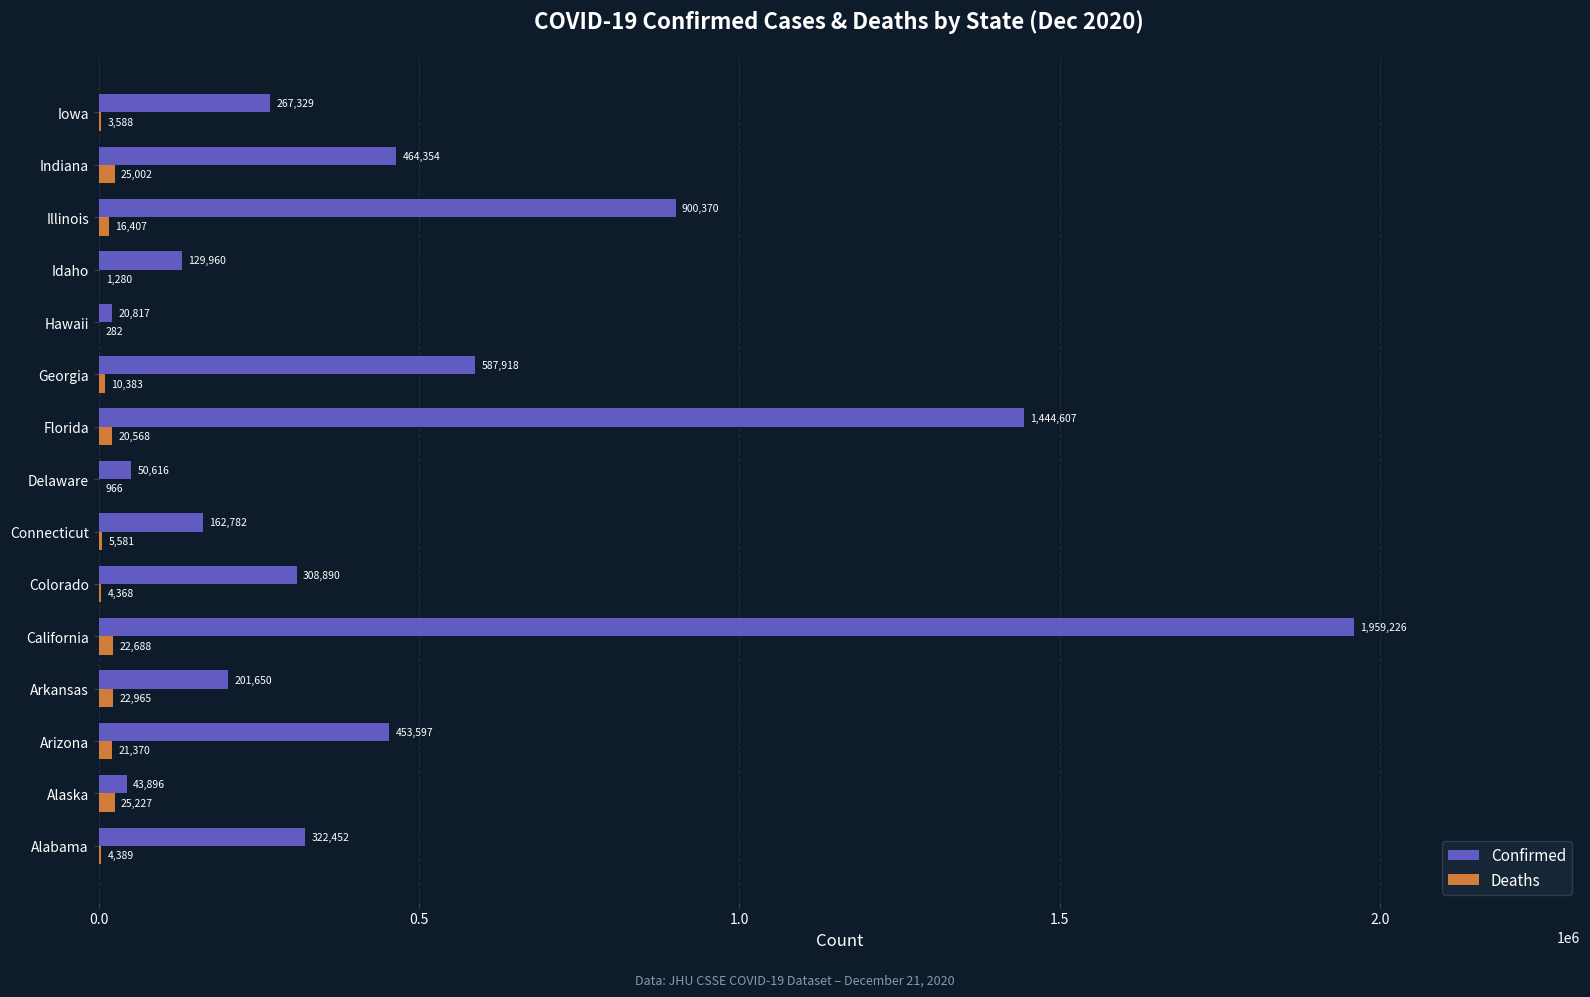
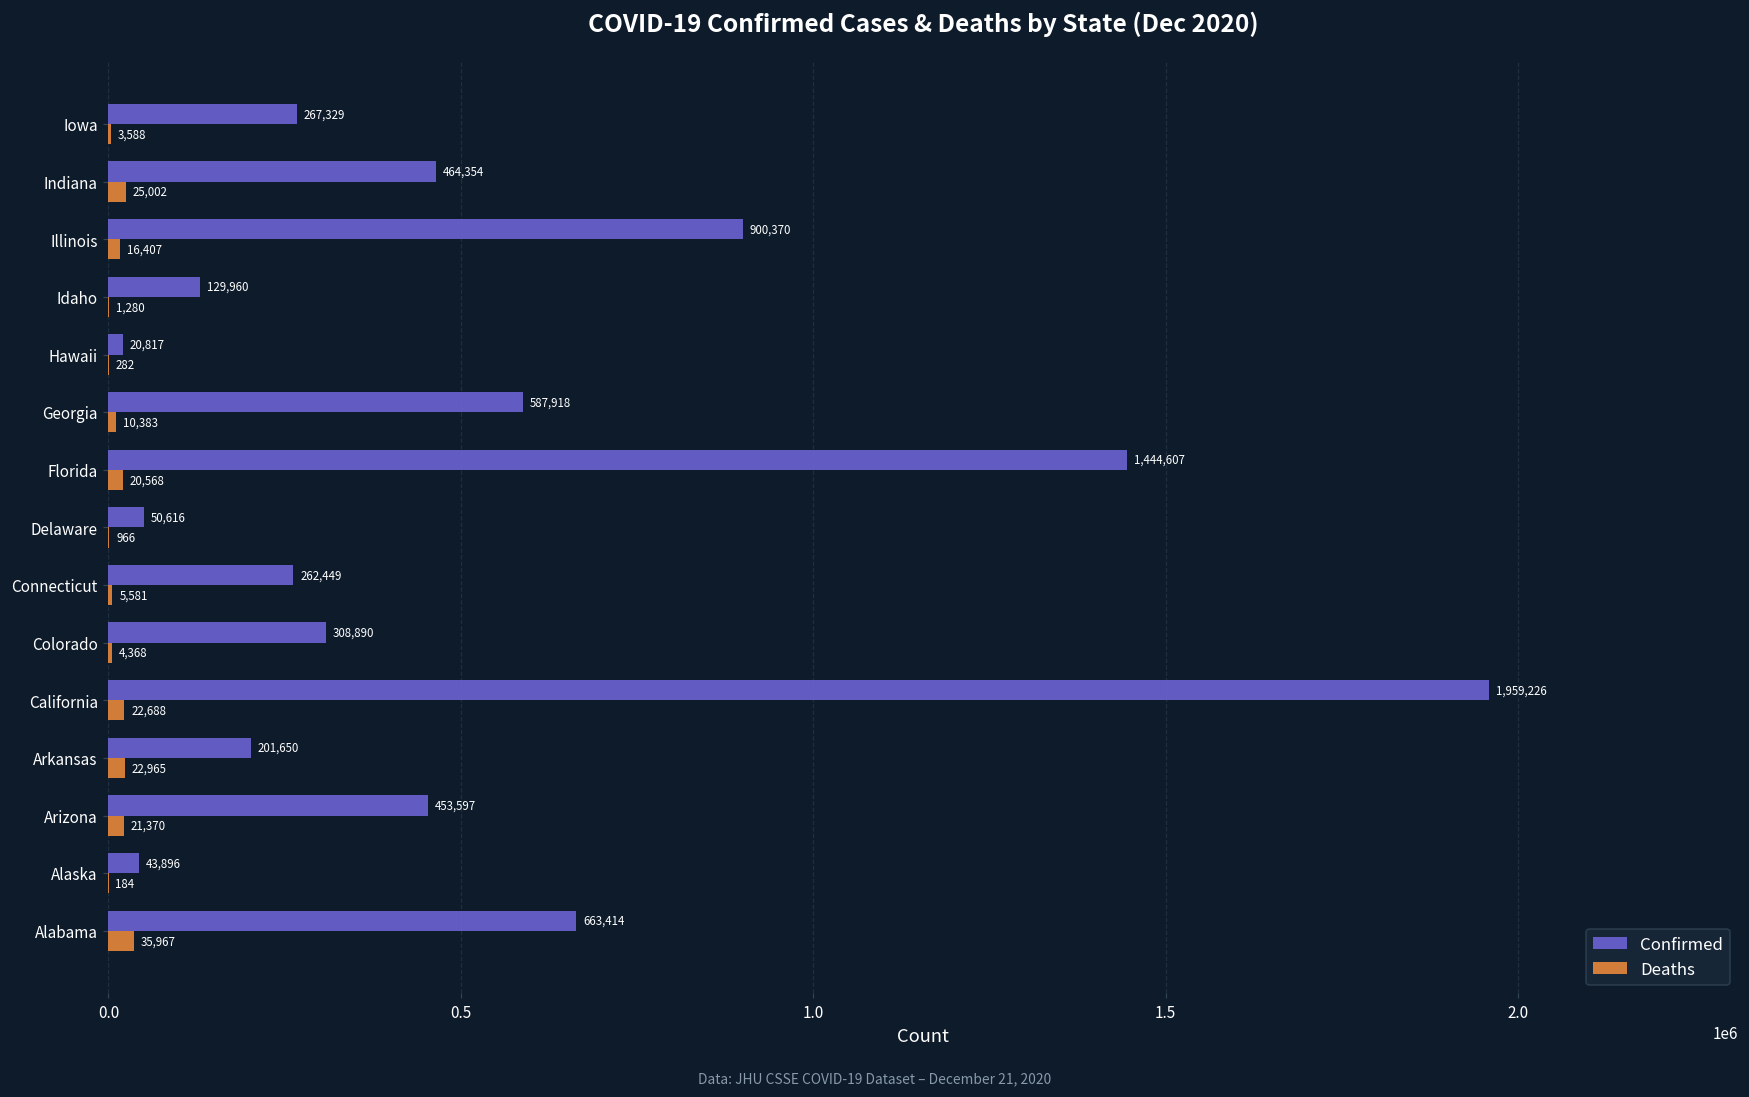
Confirmed, Connecticut: 162,782 -> 262,449
Deaths, Alaska: 25,227 -> 184
Confirmed, Alabama: 322,452 -> 663,414
Deaths, Alabama: 4,389 -> 35,967
